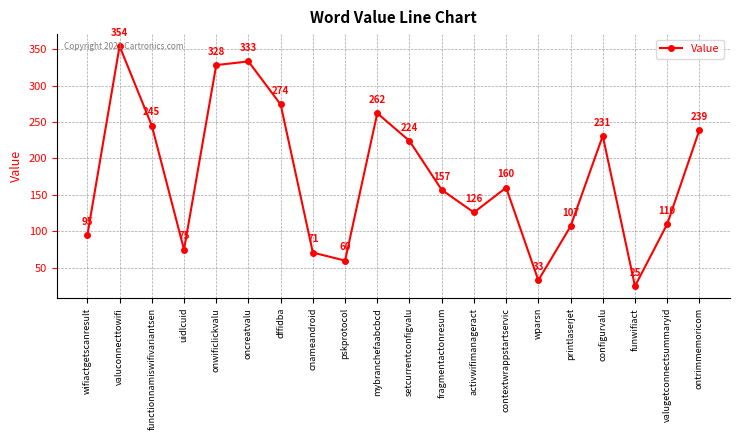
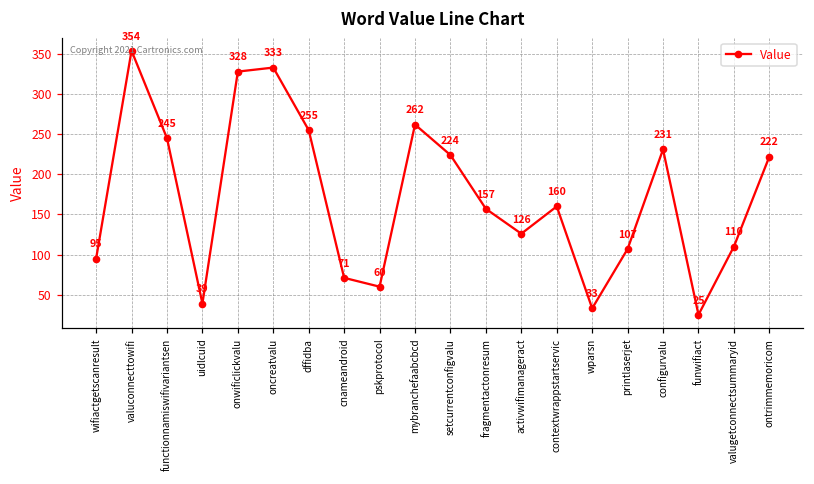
uidlcuid: 75 -> 39
dffidba: 274 -> 255
ontrimmemoricom: 239 -> 222
